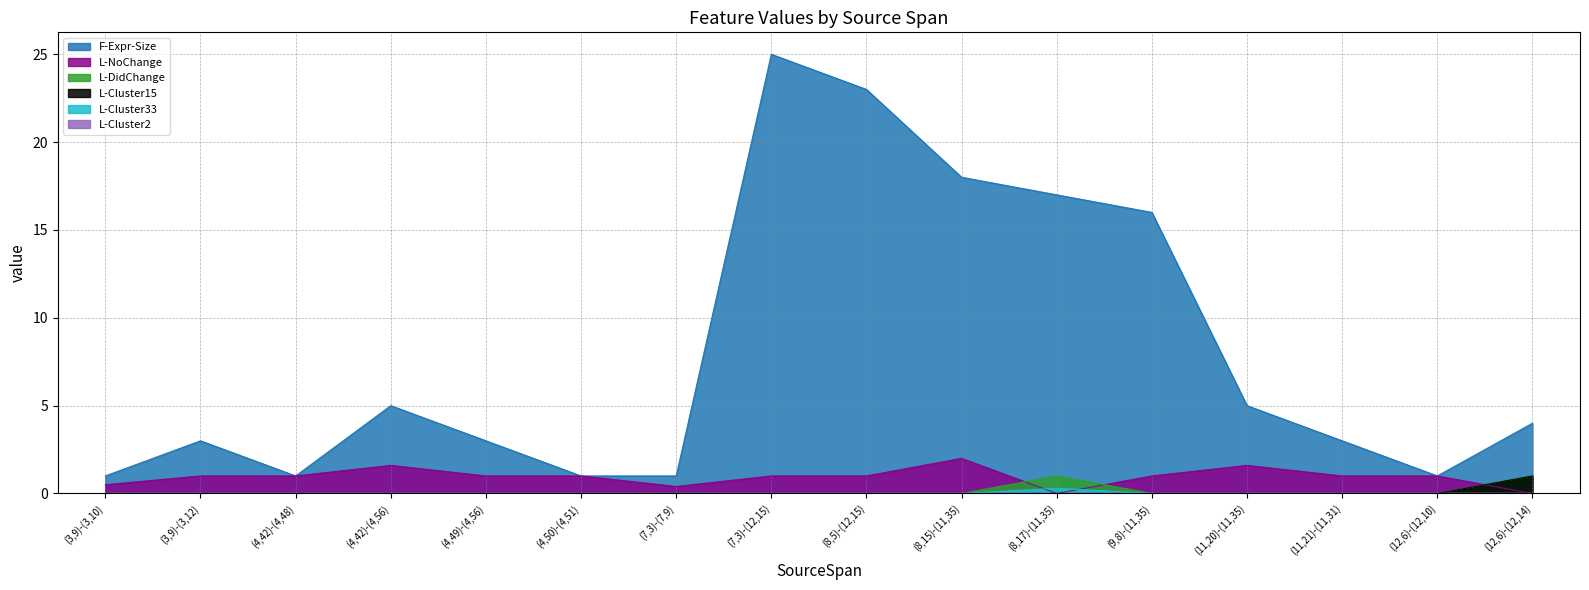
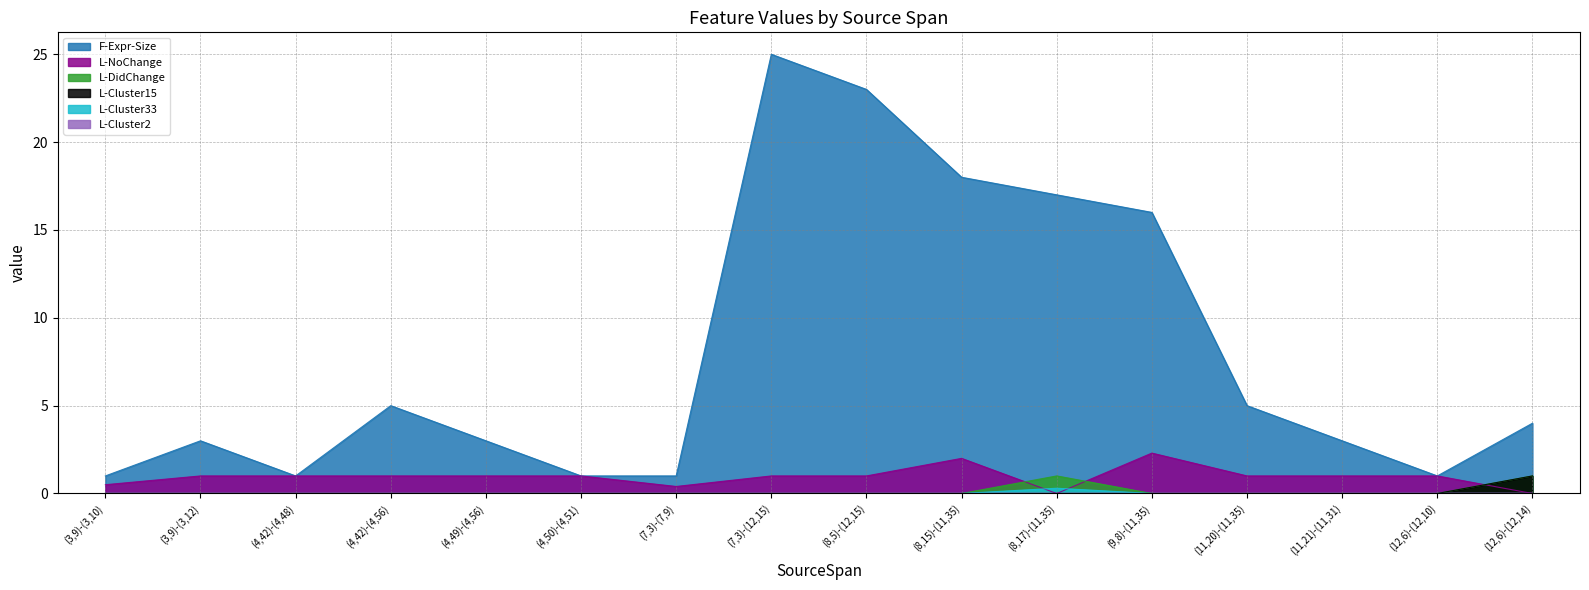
L-NoChange, (4,42)-(4,56): 1.6 -> 1.0
L-NoChange, (9,8)-(11,35): 1.0 -> 2.3
L-NoChange, (11,20)-(11,35): 1.6 -> 1.0
